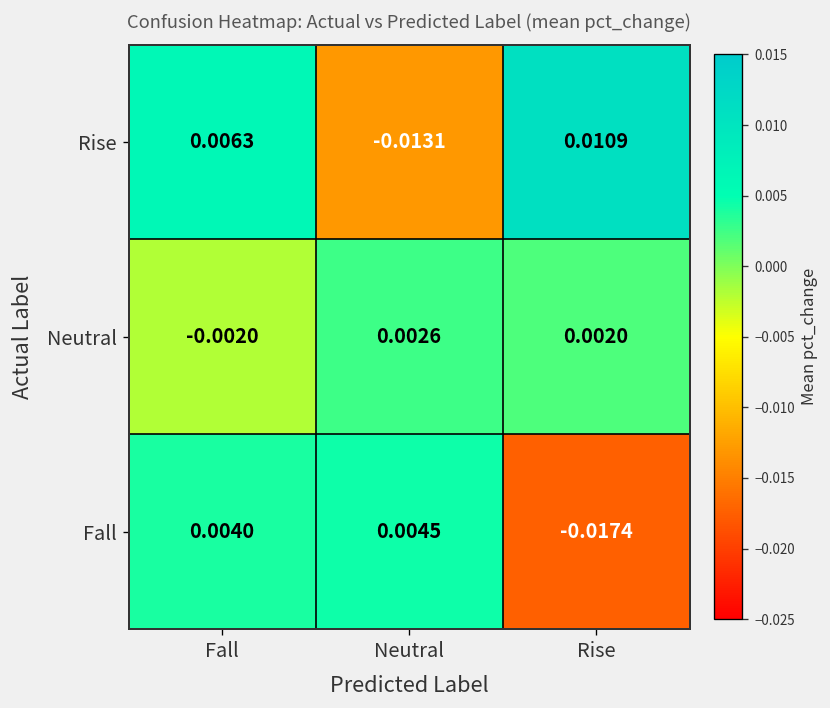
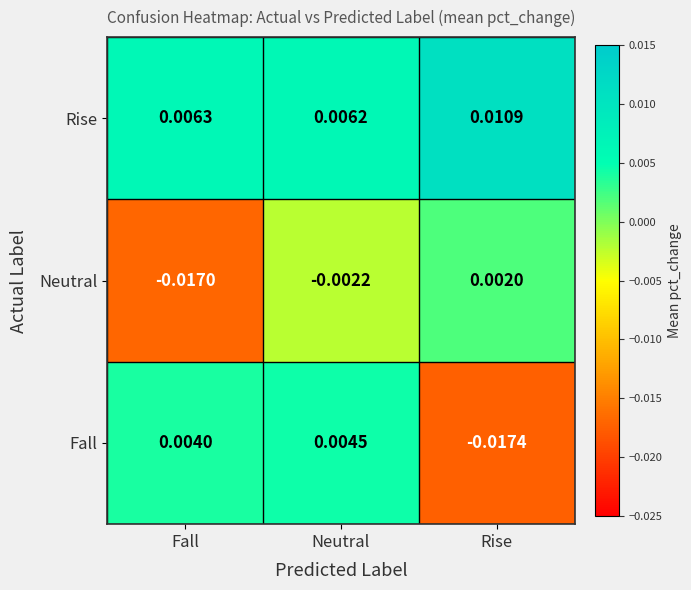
Rise, Neutral: -0.0131 -> 0.0062
Neutral, Fall: -0.0020 -> -0.0170
Neutral, Neutral: 0.0026 -> -0.0022
